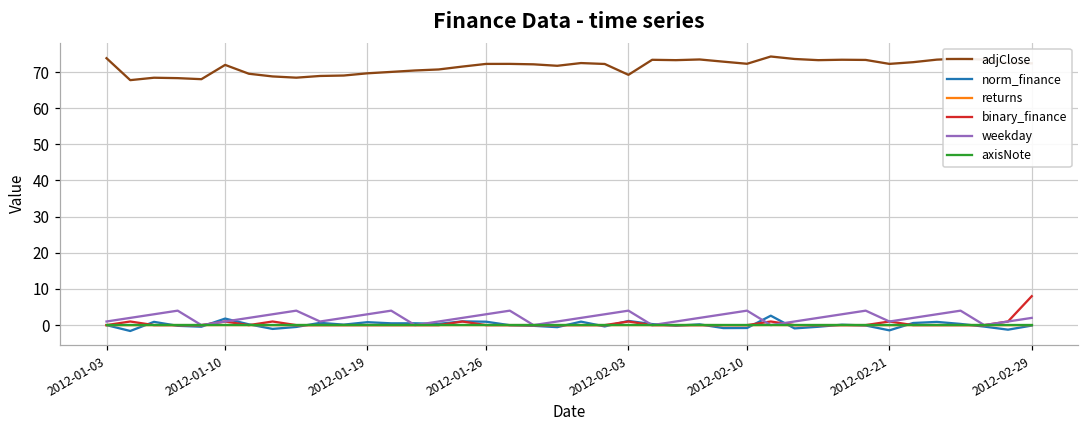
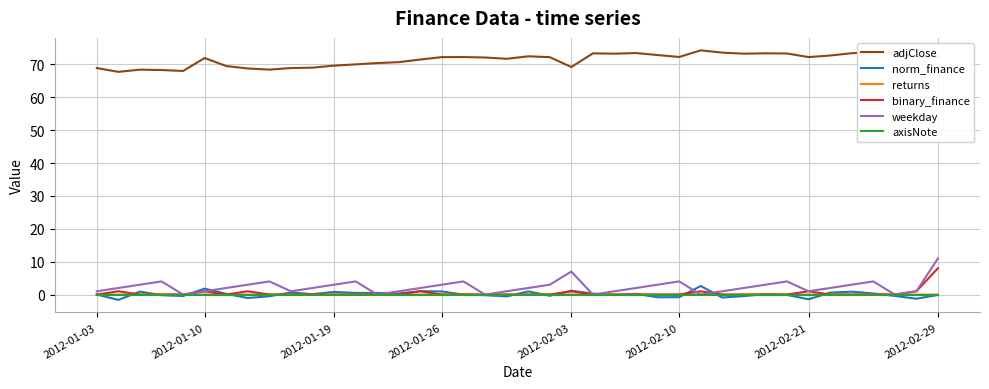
adjClose, 2012-01-03: 74 -> 69
weekday, 2012-02-03: 4 -> 7
weekday, 2012-02-29: 2 -> 11
